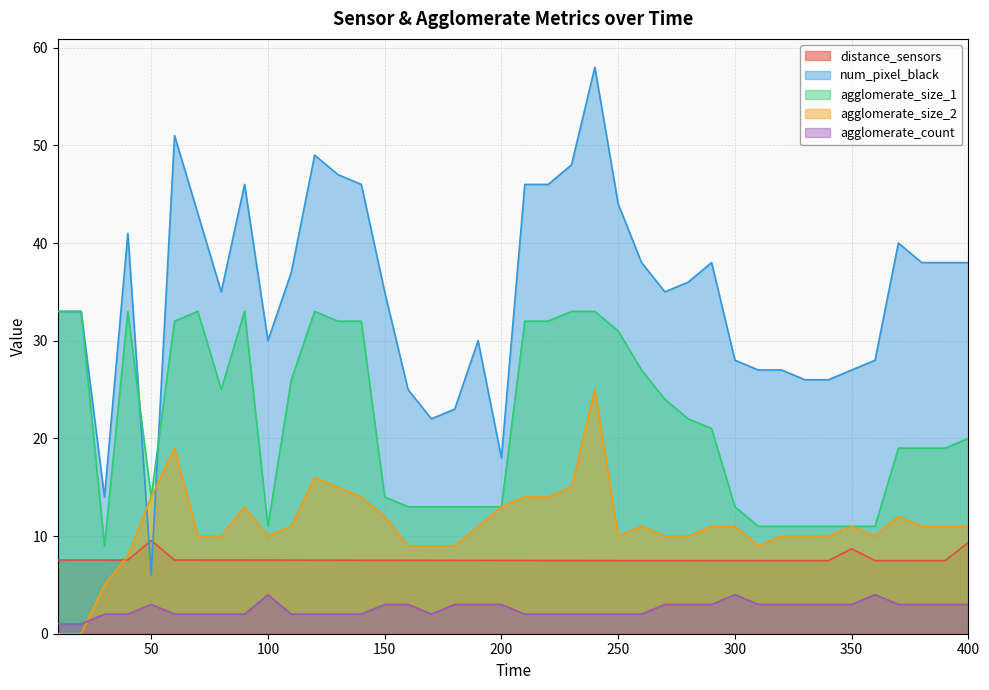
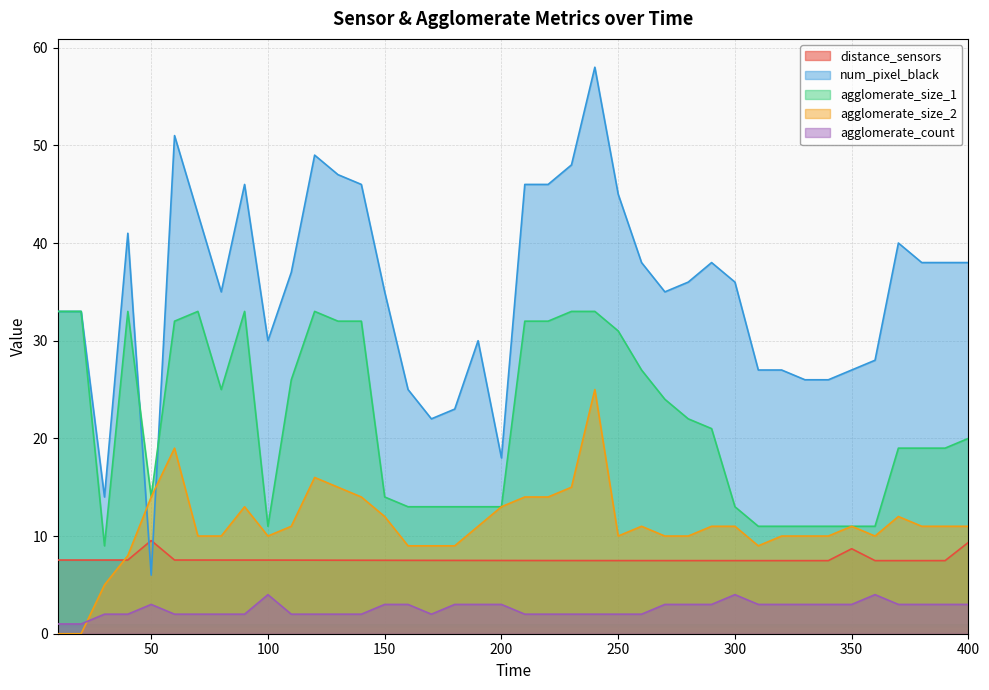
num_pixel_black, 250: 44 -> 45
num_pixel_black, 300: 28 -> 36
